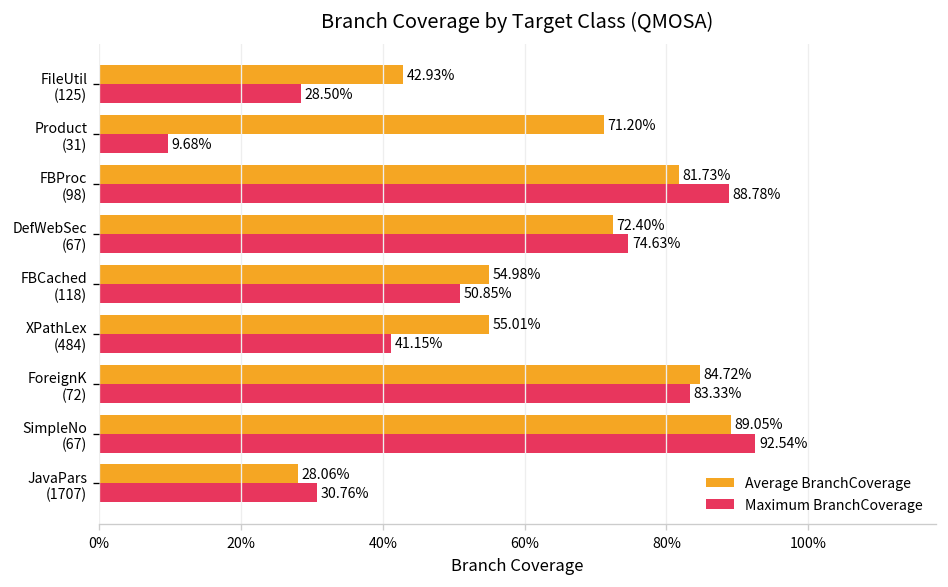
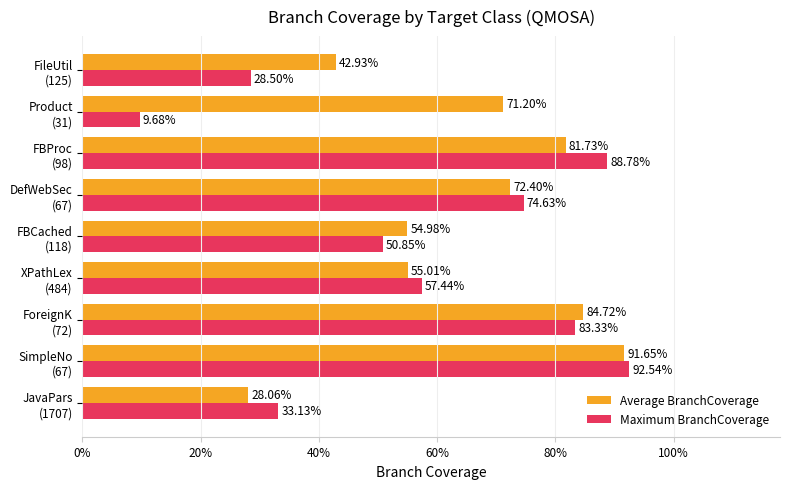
Maximum BranchCoverage, XPathLex (484): 41.15% -> 57.44%
Average BranchCoverage, SimpleNo (67): 89.05% -> 91.65%
Maximum BranchCoverage, JavaPars (1707): 30.76% -> 33.13%
